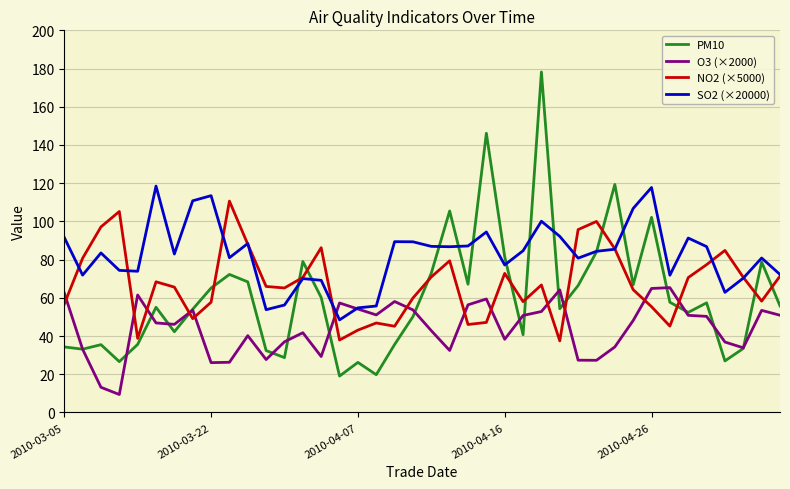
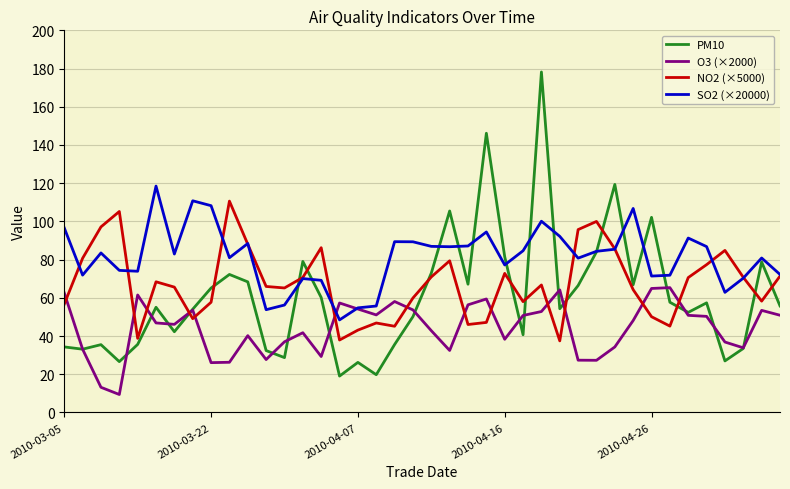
SO2 (×20000), 2010-03-05: 92 -> 97
SO2 (×20000), 2010-03-22: 113 -> 108
NO2 (×5000), 2010-04-26: 55 -> 50
SO2 (×20000), 2010-04-26: 118 -> 71
